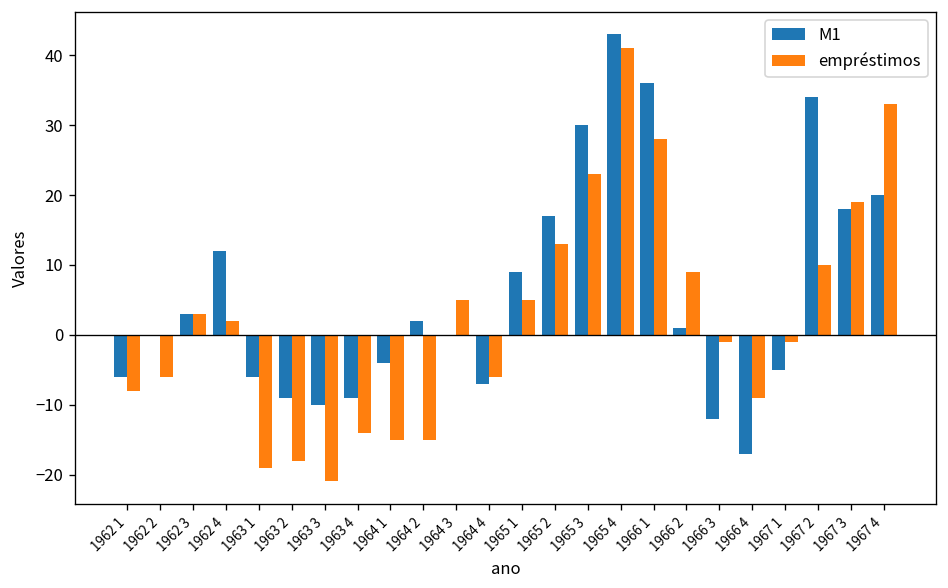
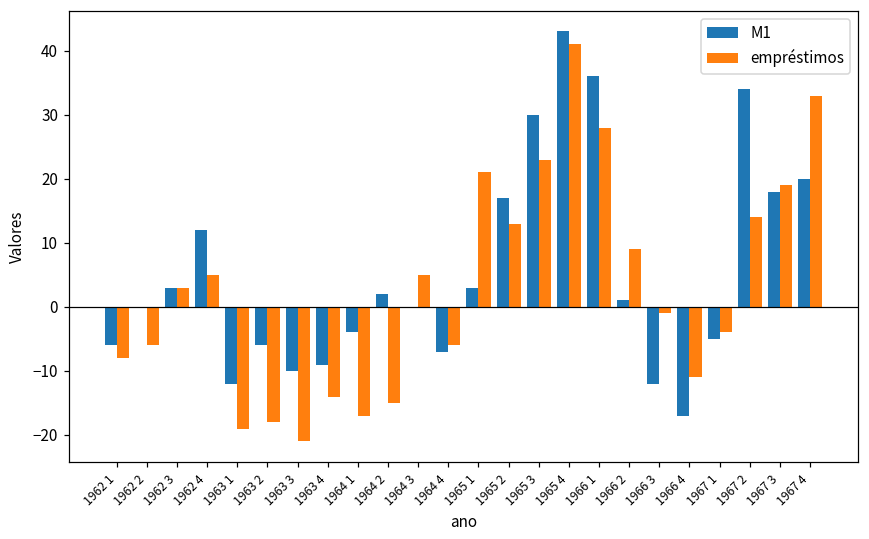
empréstimos, 1962 4: 2 -> 5
M1, 1963 1: -6 -> -12
M1, 1963 2: -9 -> -6
empréstimos, 1964 1: -15 -> -17
M1, 1965 1: 9 -> 3
empréstimos, 1965 1: 5 -> 21
empréstimos, 1966 4: -9 -> -11
empréstimos, 1967 1: -1 -> -4
empréstimos, 1967 2: 10 -> 14
